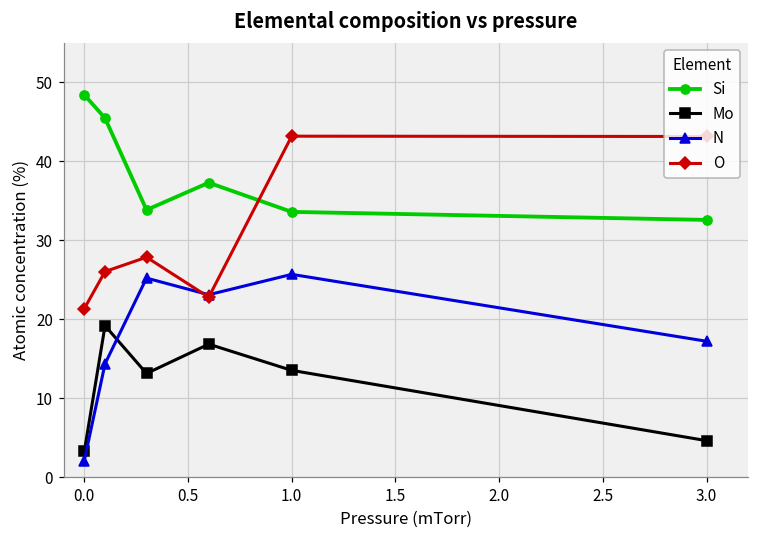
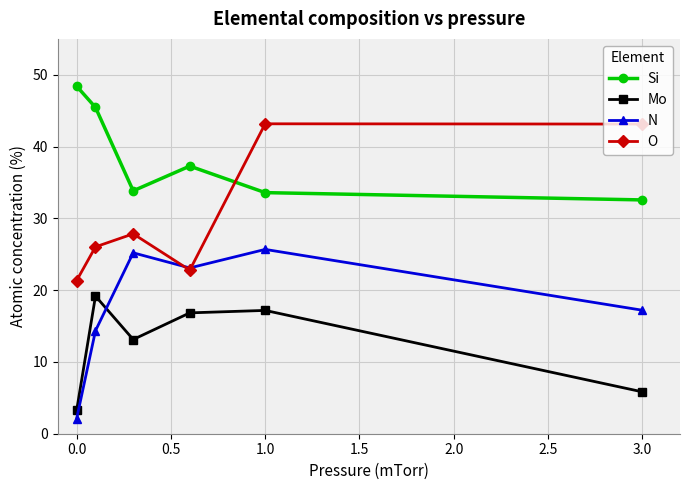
Mo, 1.0: 14 -> 17
Mo, 3.0: 5 -> 6
